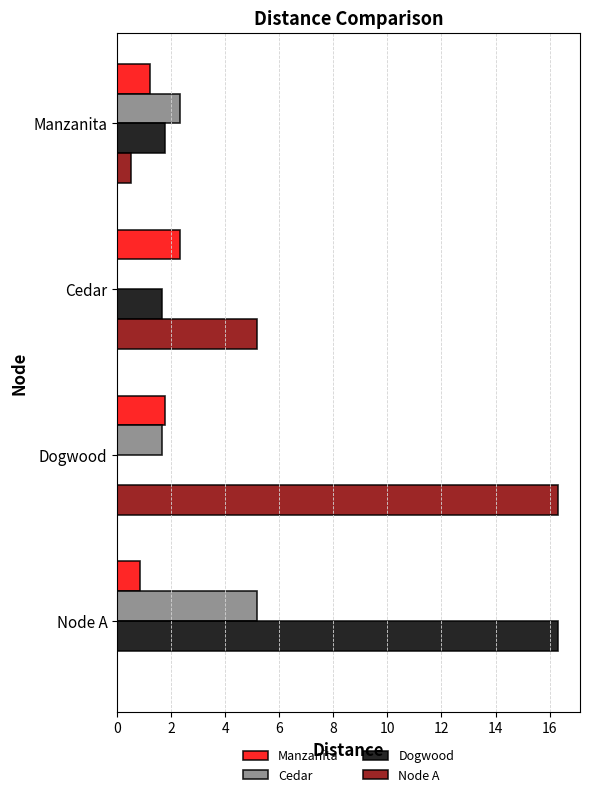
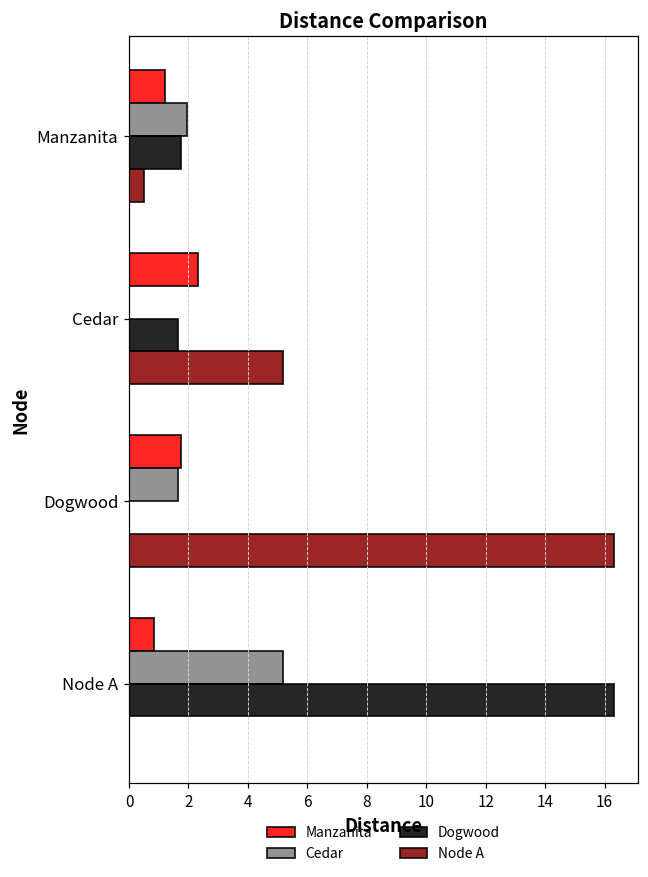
Cedar, Manzanita: 2.3 -> 2.0
